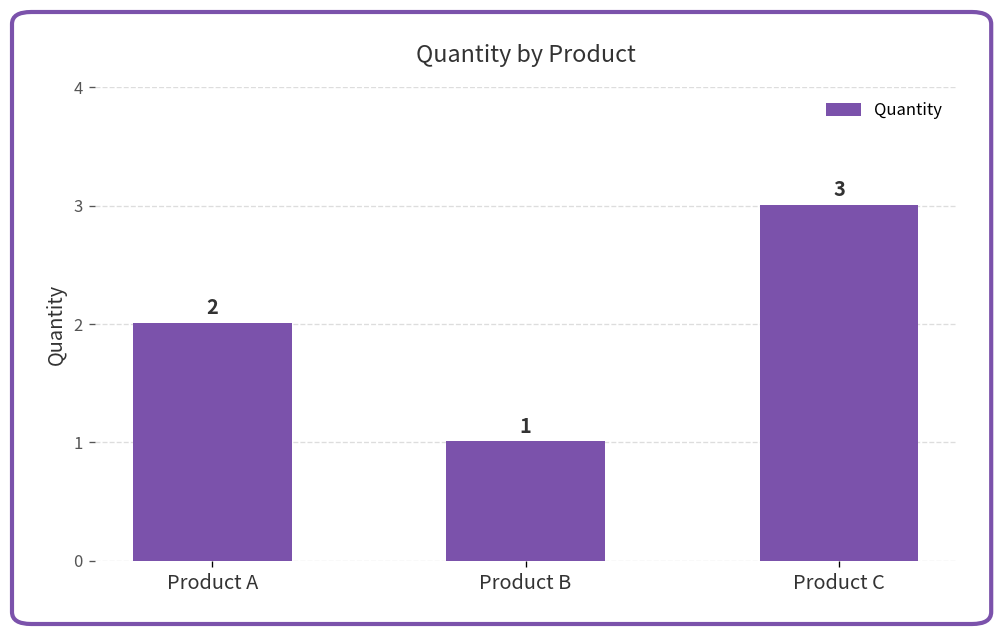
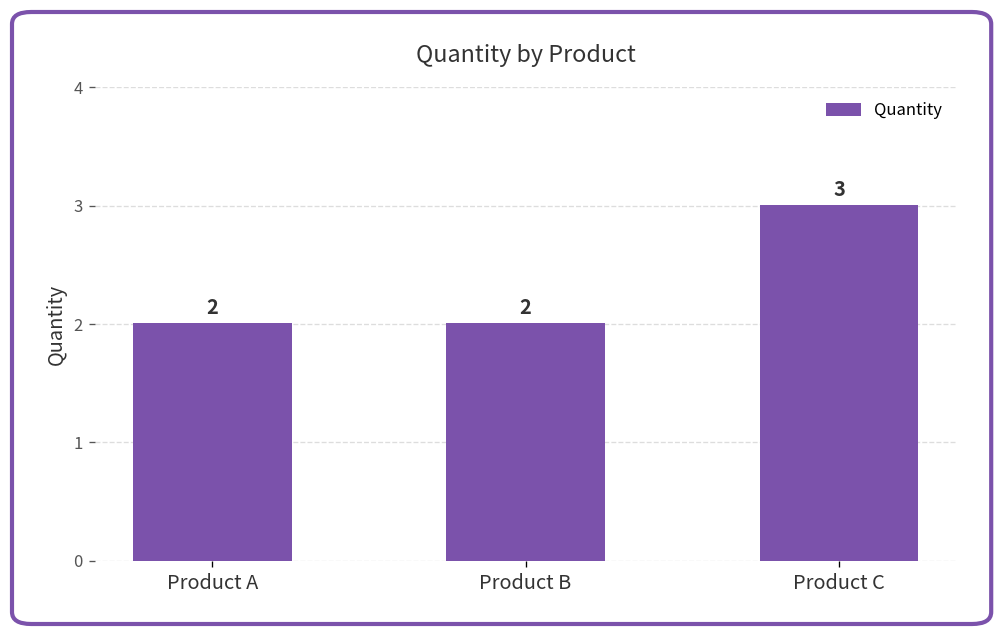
Product B: 1 -> 2
